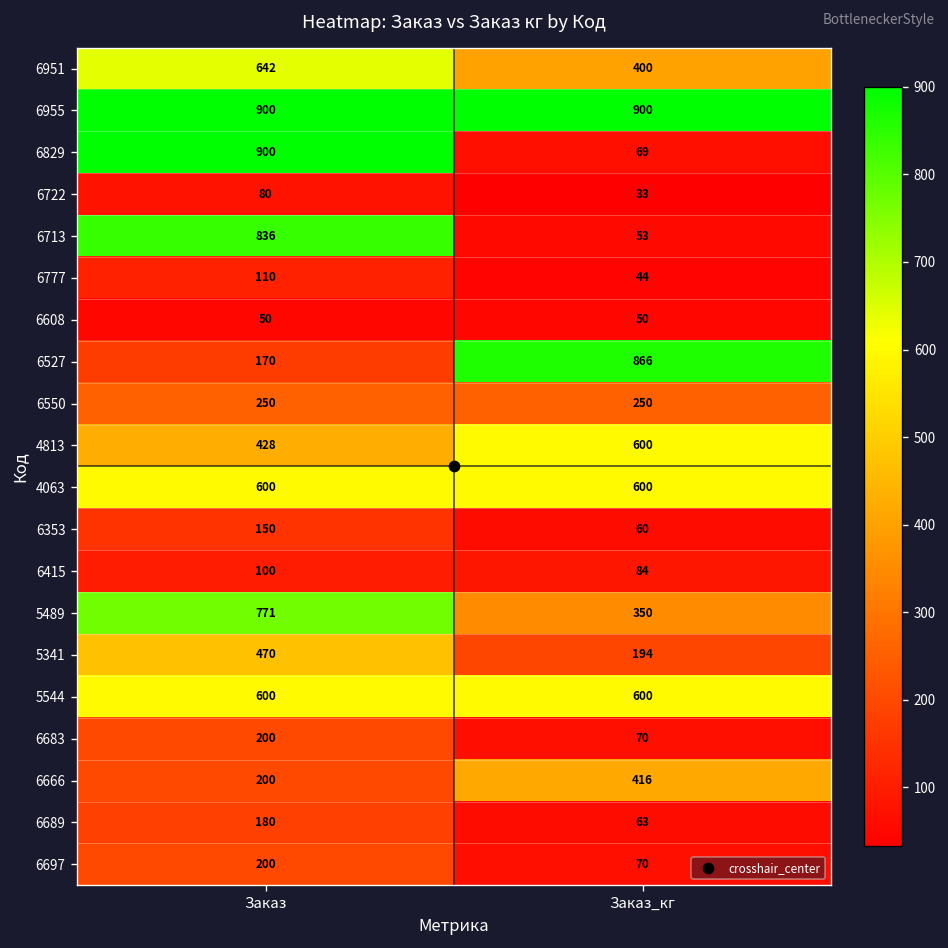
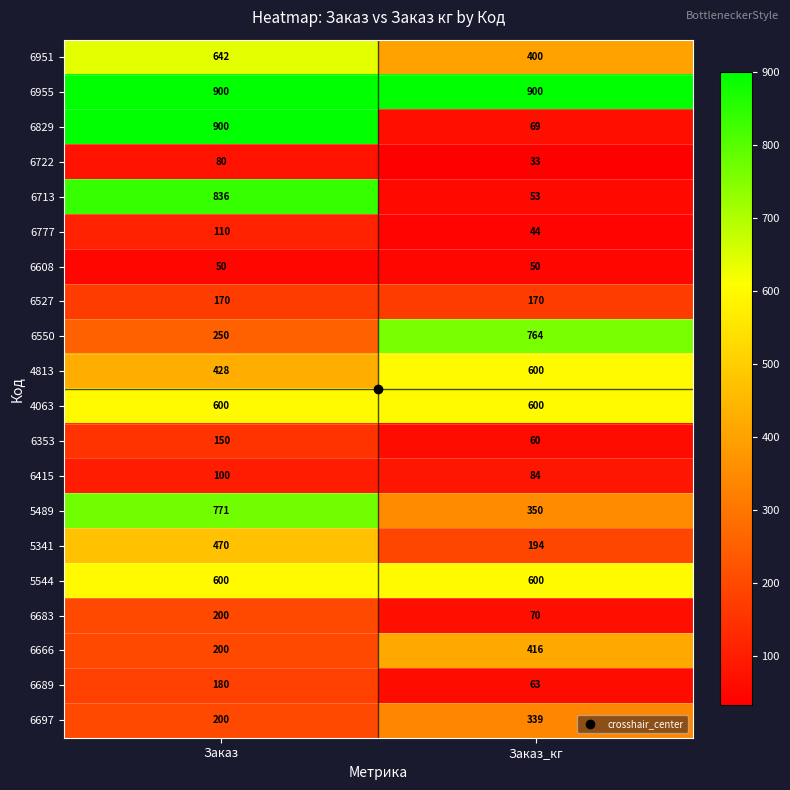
6527, Заказ_кг: 866 -> 170
6550, Заказ_кг: 250 -> 764
6697, Заказ_кг: 70 -> 339
